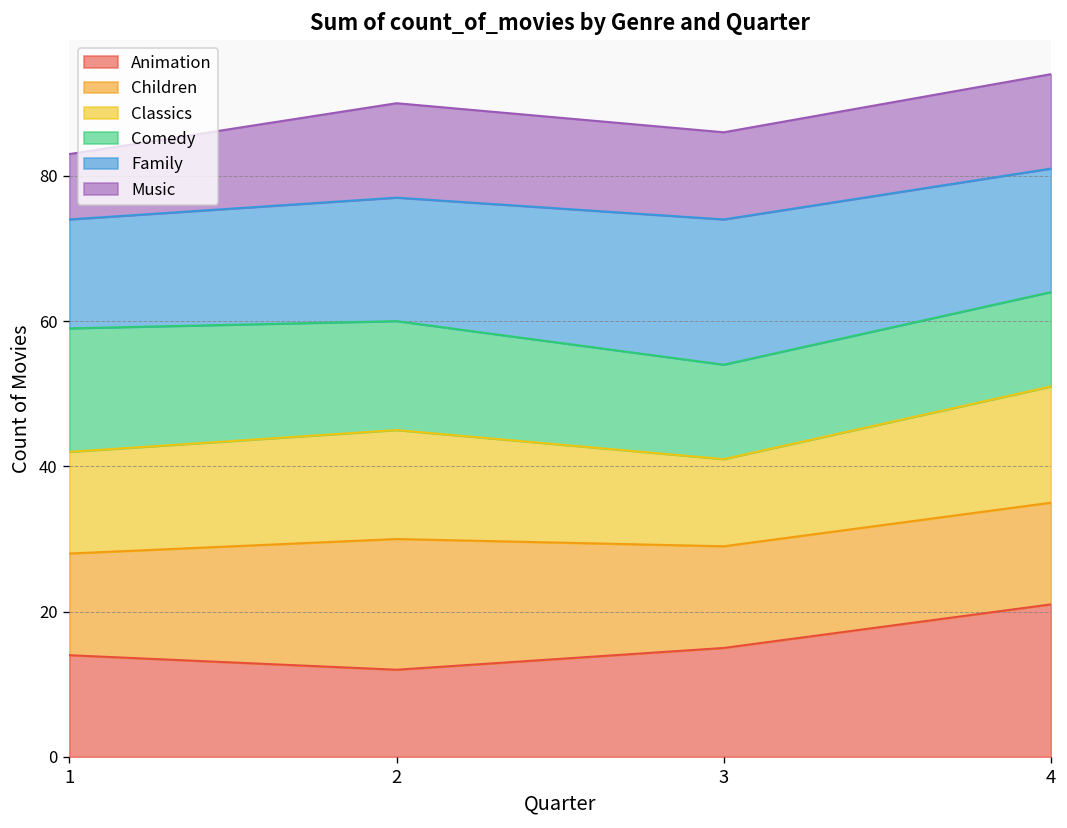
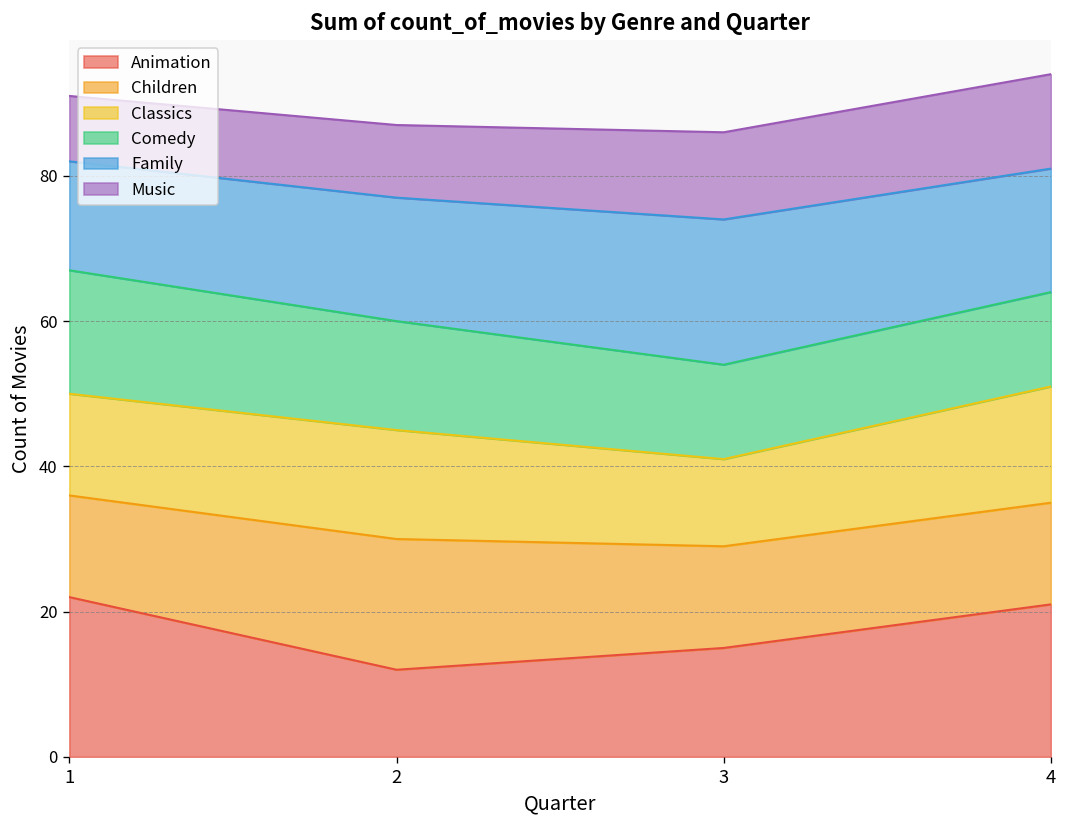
Animation, 1: 14 -> 22
Music, 2: 13 -> 10
